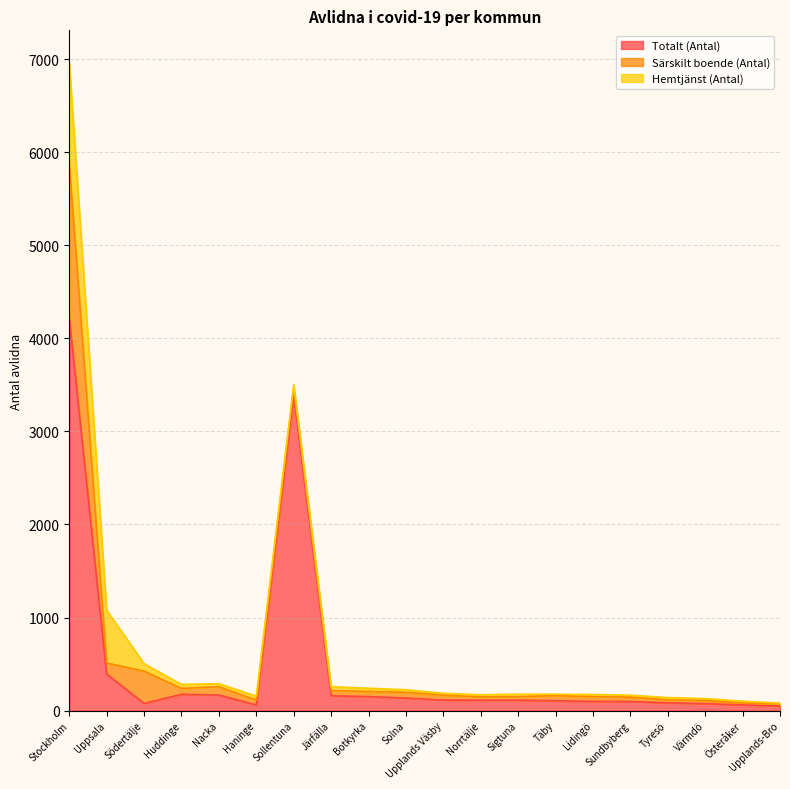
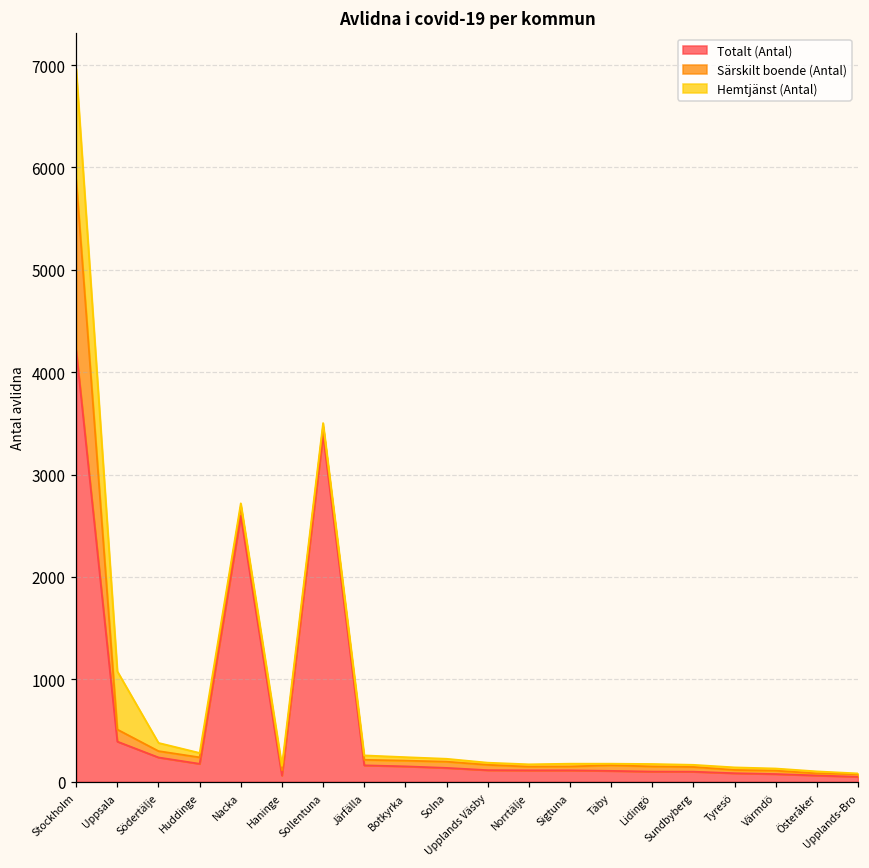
Totalt (Antal), Södertälje: 100 -> 200
Särskilt boende (Antal), Södertälje: 300 -> 100
Totalt (Antal), Nacka: 200 -> 2600
